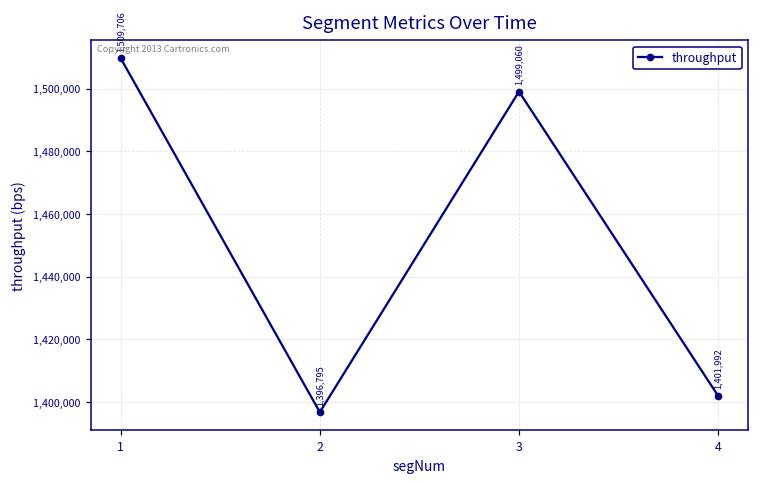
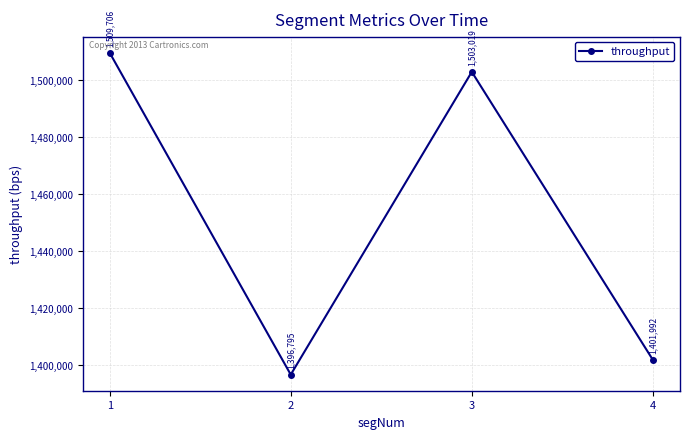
3: 1,499,060 -> 1,503,019
